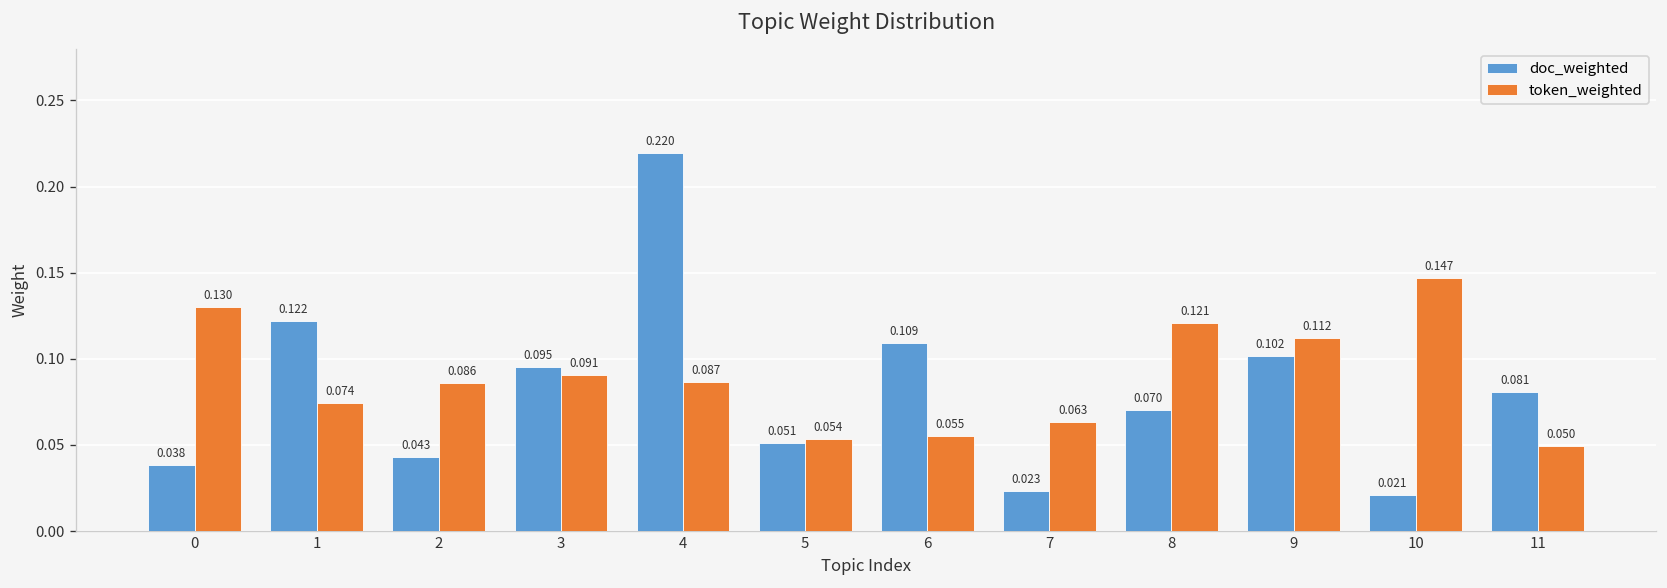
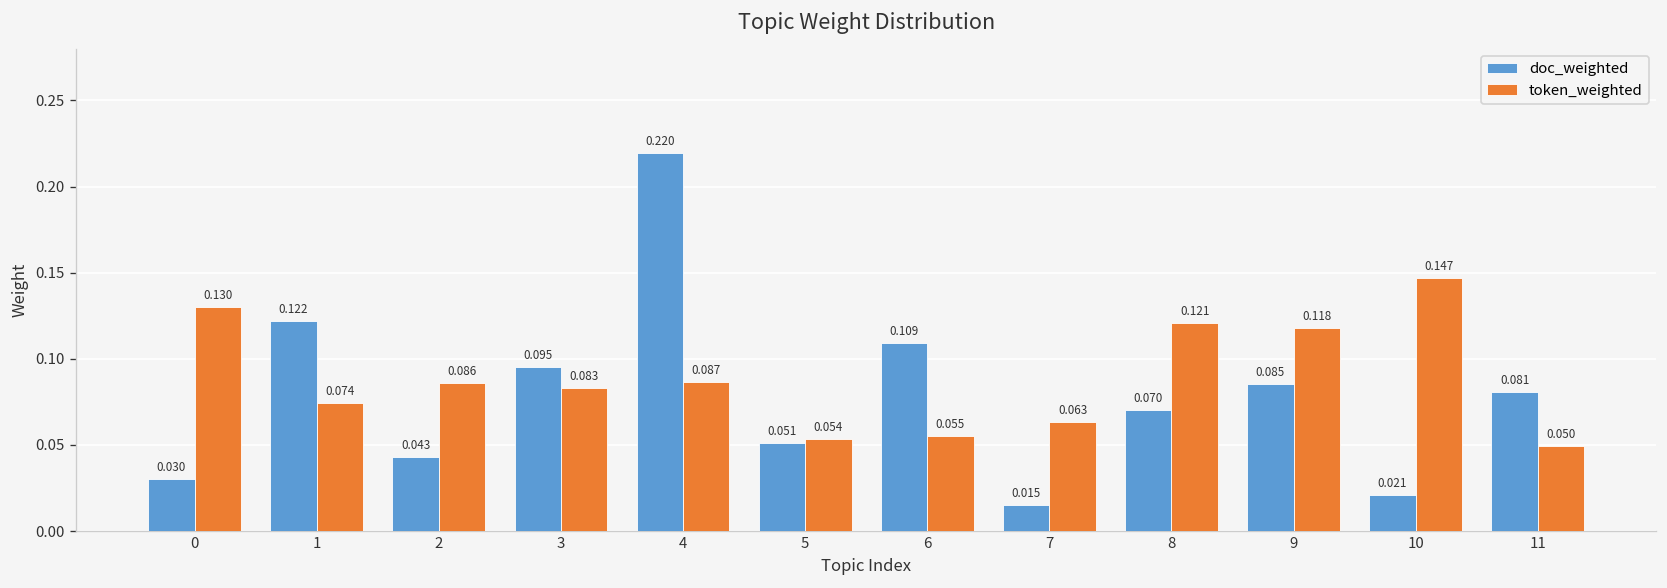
doc_weighted, 0: 0.038 -> 0.030
token_weighted, 3: 0.091 -> 0.083
doc_weighted, 7: 0.023 -> 0.015
doc_weighted, 9: 0.102 -> 0.085
token_weighted, 9: 0.112 -> 0.118
